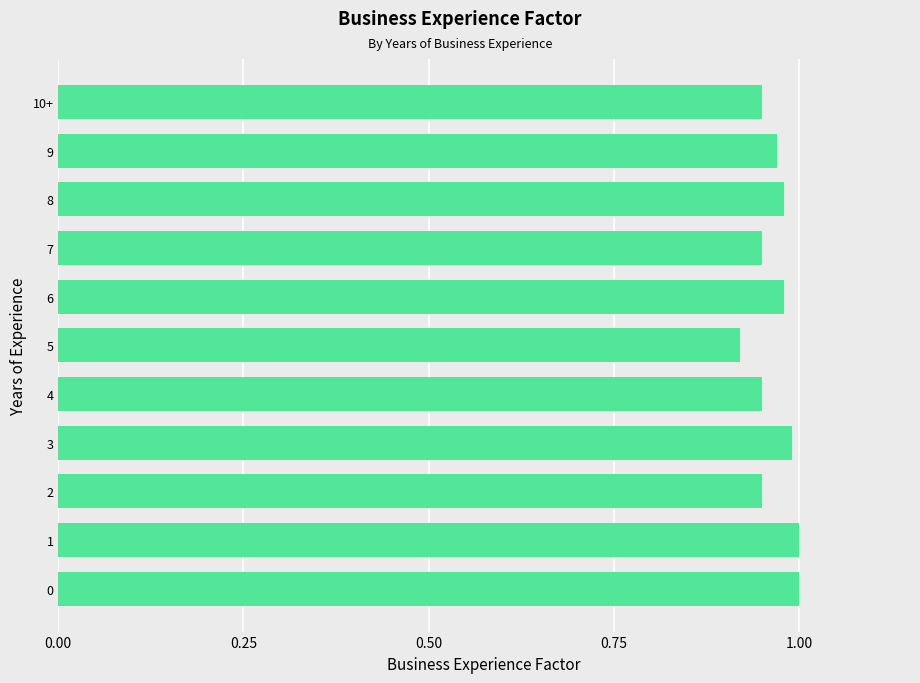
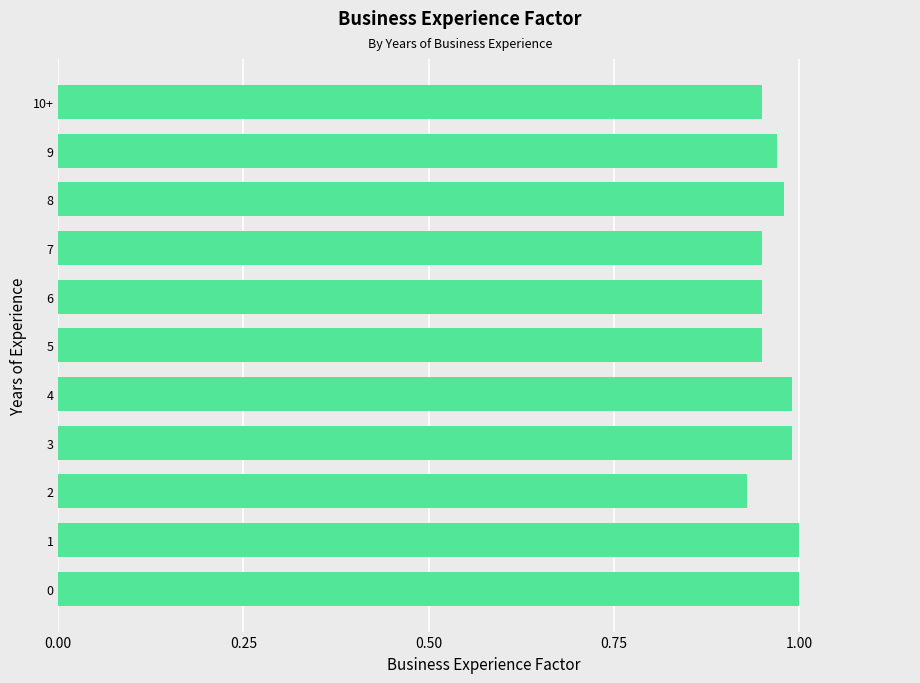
6: 0.98 -> 0.95
5: 0.92 -> 0.95
4: 0.95 -> 0.99
2: 0.95 -> 0.93
